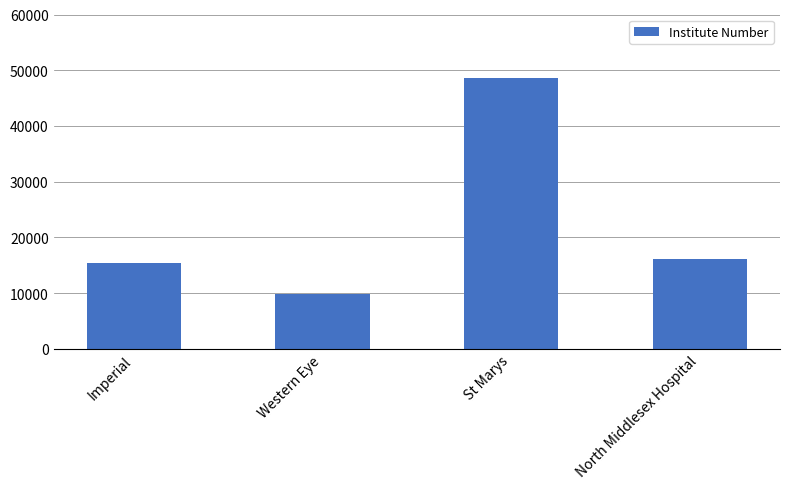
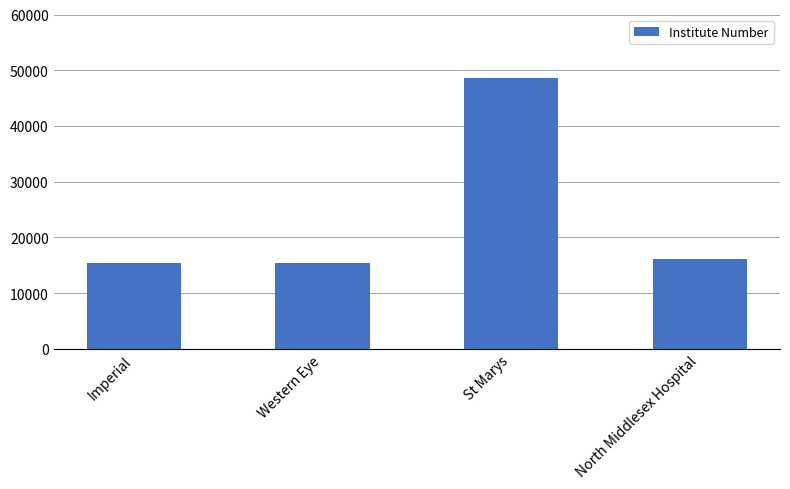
Western Eye: 10000 -> 15000
